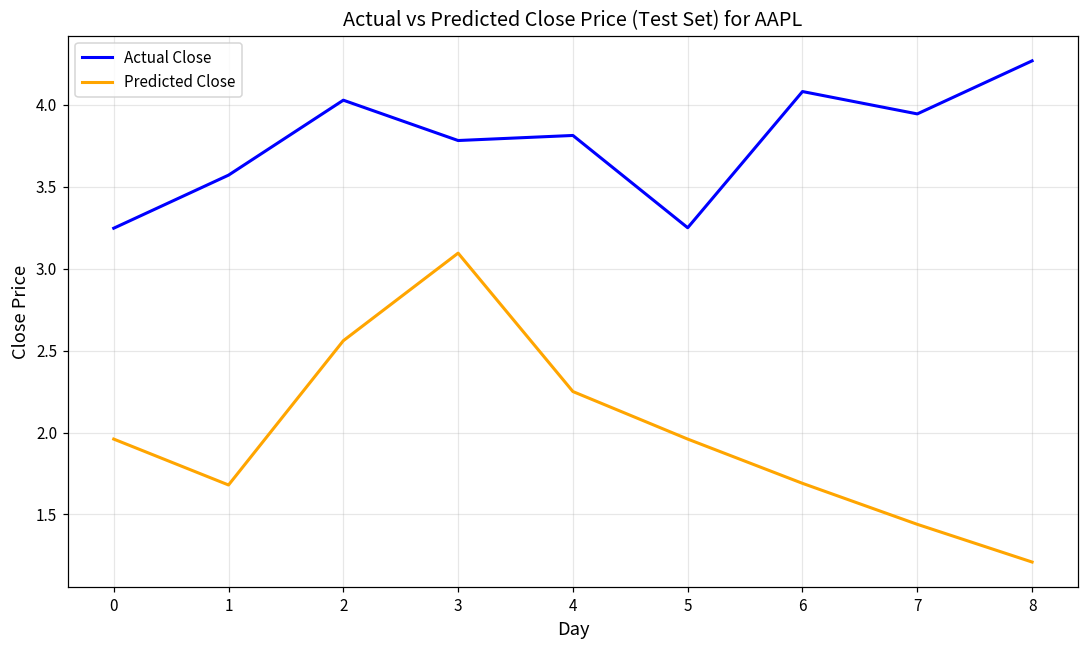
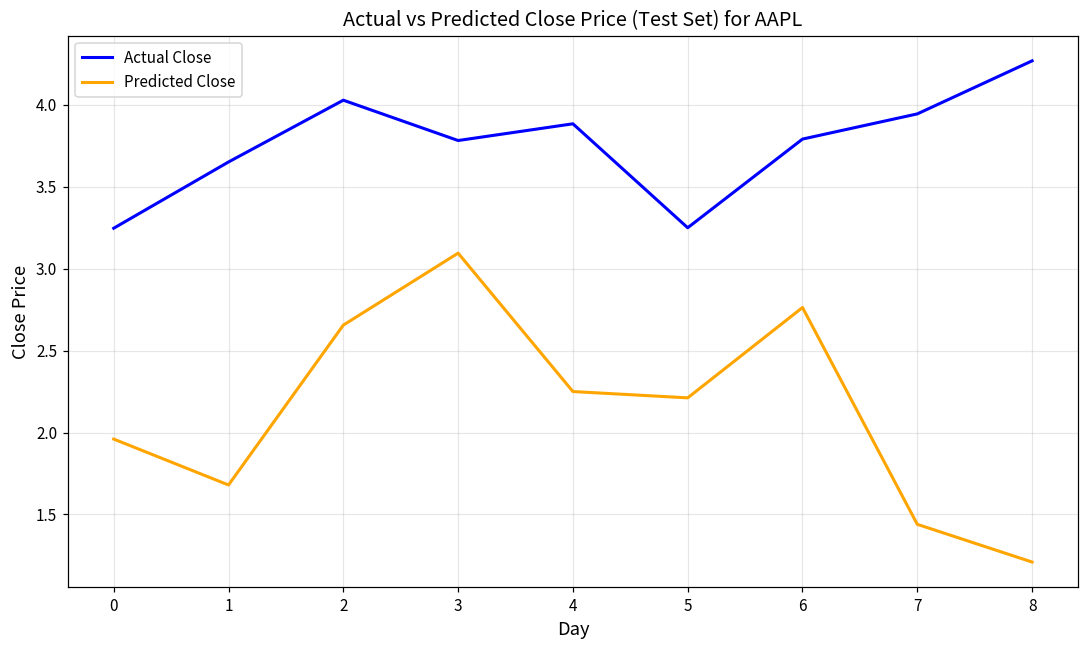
Actual Close, 1: 3.57 -> 3.65
Predicted Close, 2: 2.56 -> 2.66
Actual Close, 4: 3.81 -> 3.88
Predicted Close, 5: 1.96 -> 2.21
Actual Close, 6: 4.08 -> 3.79
Predicted Close, 6: 1.69 -> 2.76
